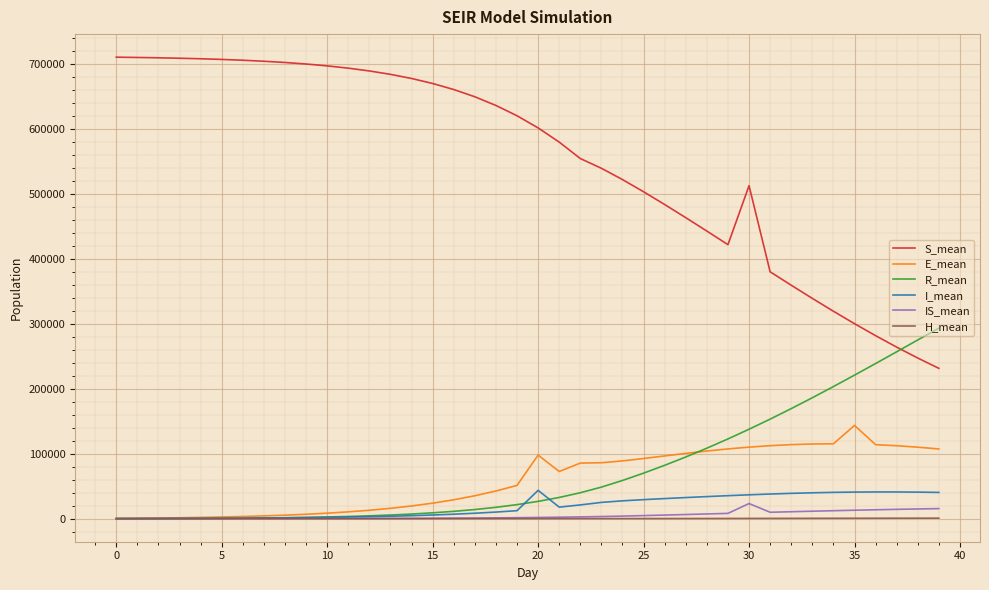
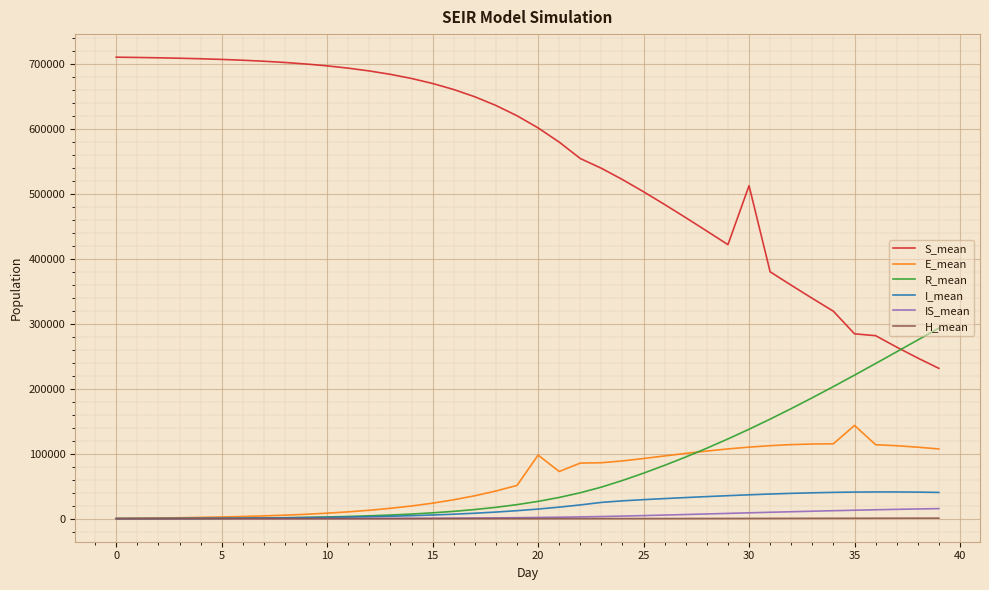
I_mean, 20: 40000 -> 10000
IS_mean, 30: 20000 -> 10000
S_mean, 35: 300000 -> 280000
